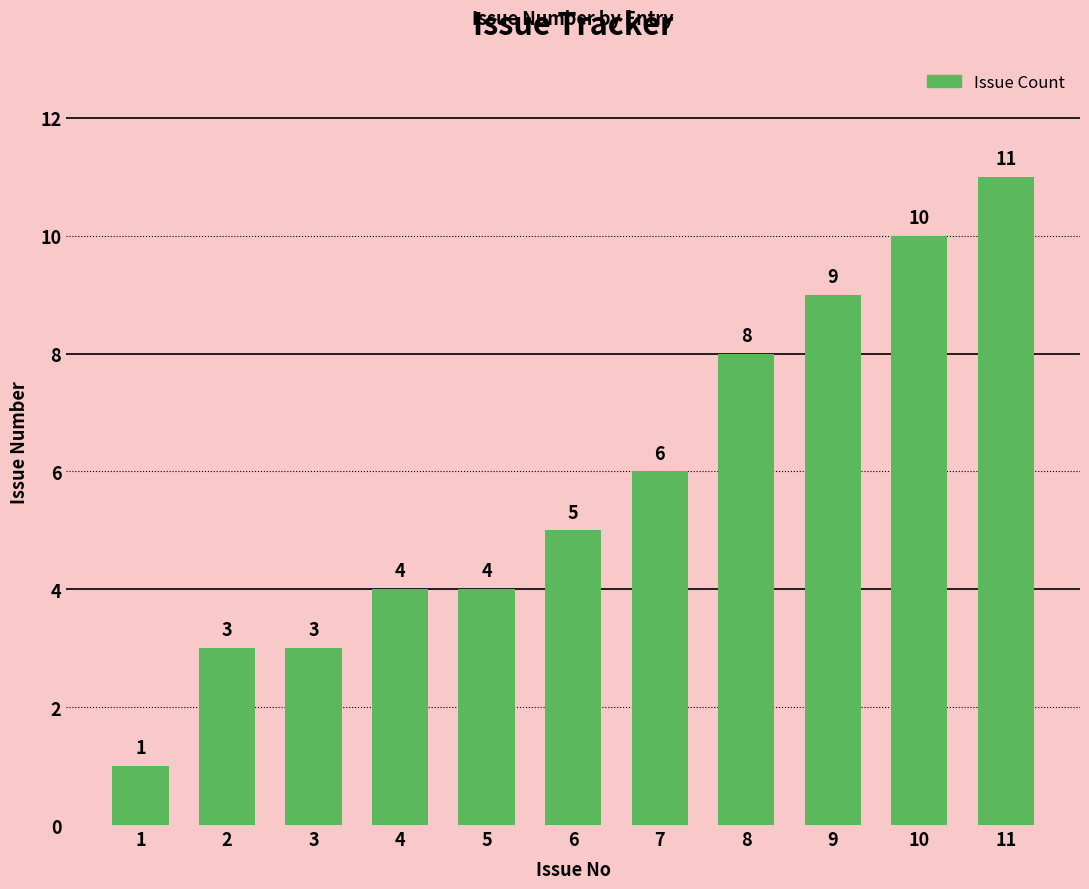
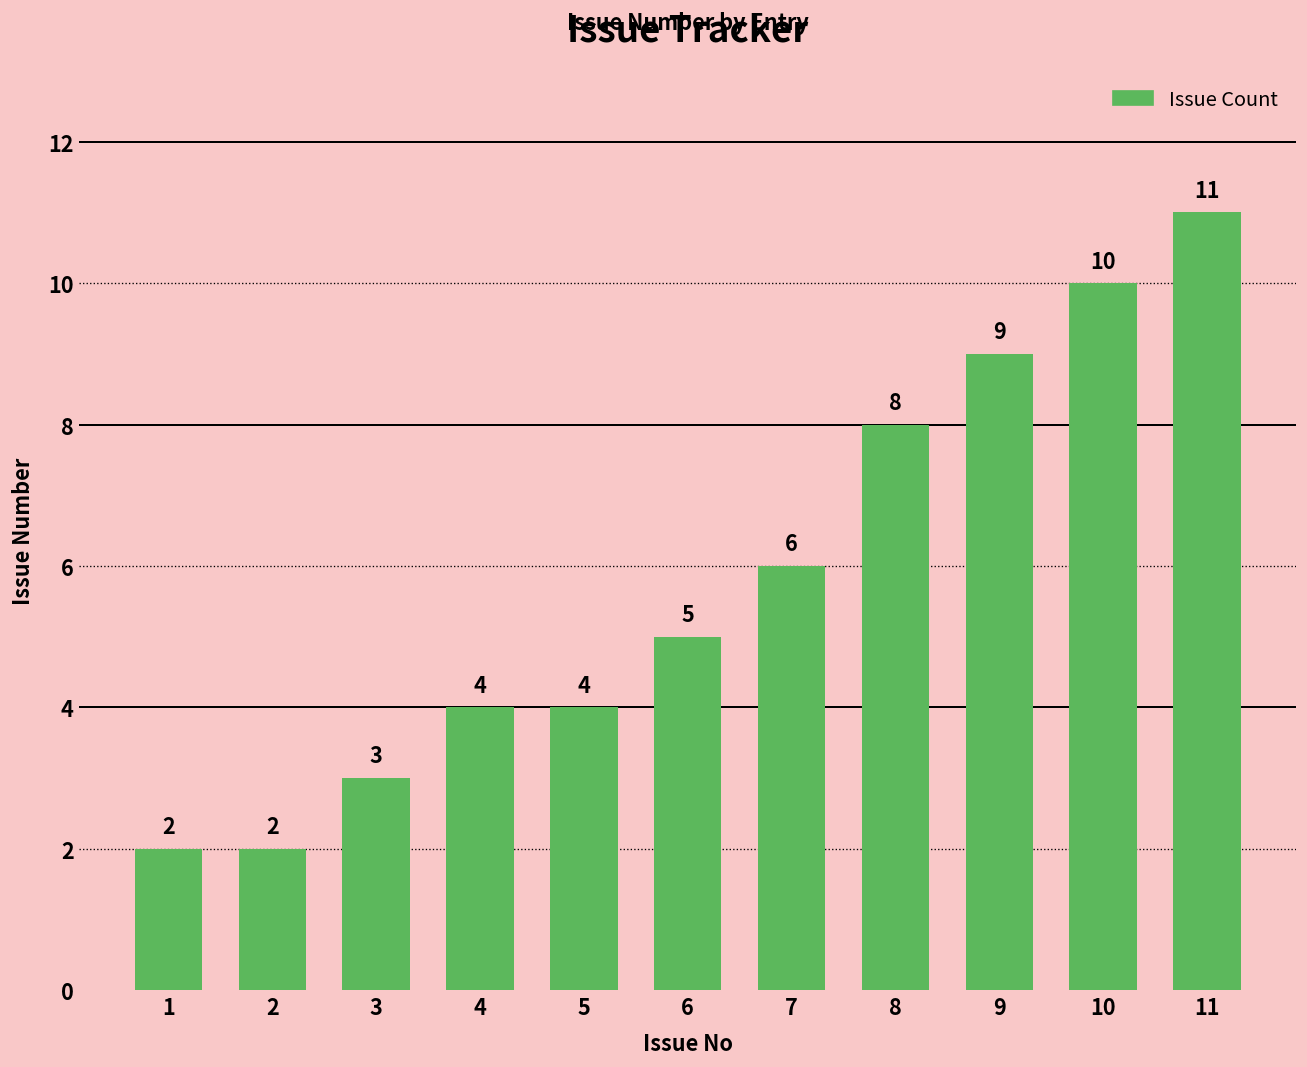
1: 1 -> 2
2: 3 -> 2
